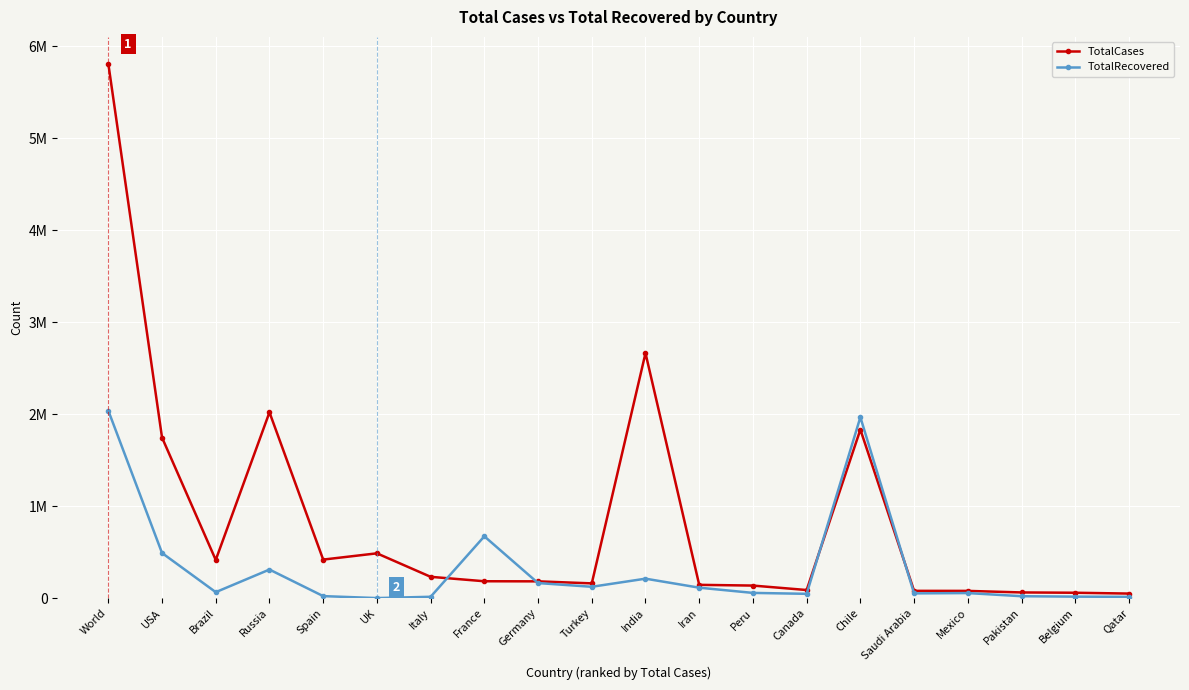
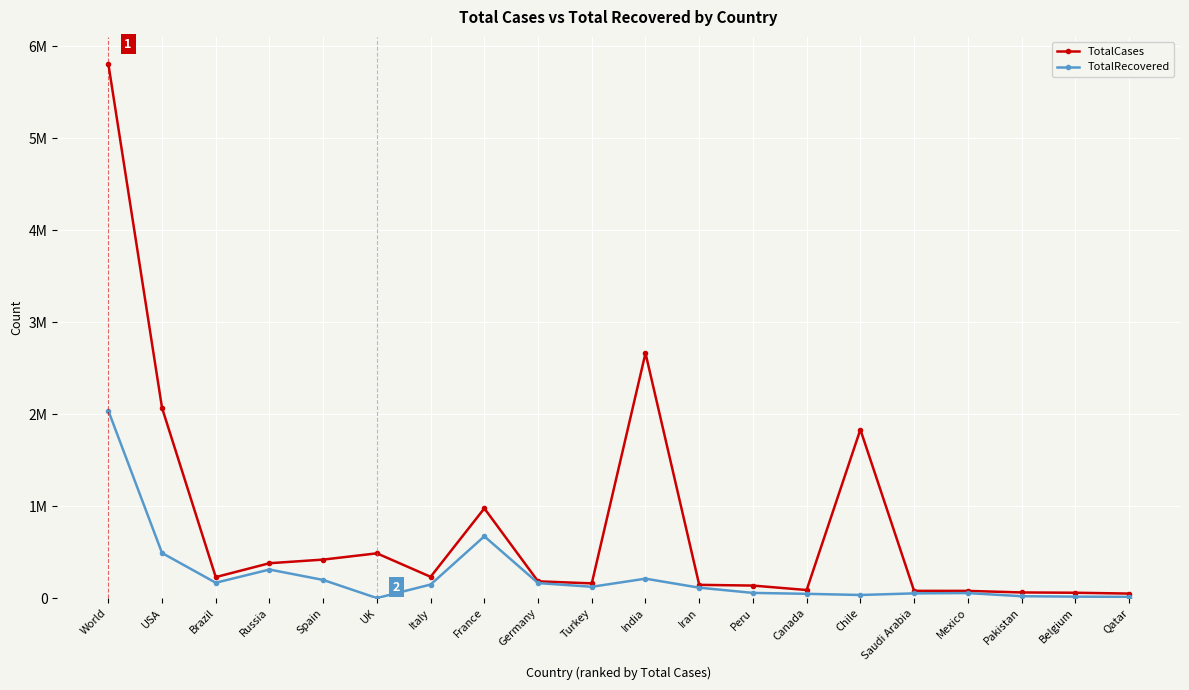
TotalCases, USA: 1700000 -> 2100000
TotalCases, Brazil: 400000 -> 200000
TotalRecovered, Brazil: 100000 -> 200000
TotalCases, Russia: 2000000 -> 400000
TotalRecovered, Spain: 0 -> 200000
TotalRecovered, Italy: 0 -> 100000
TotalCases, France: 200000 -> 1000000
TotalRecovered, Chile: 2000000 -> 0
